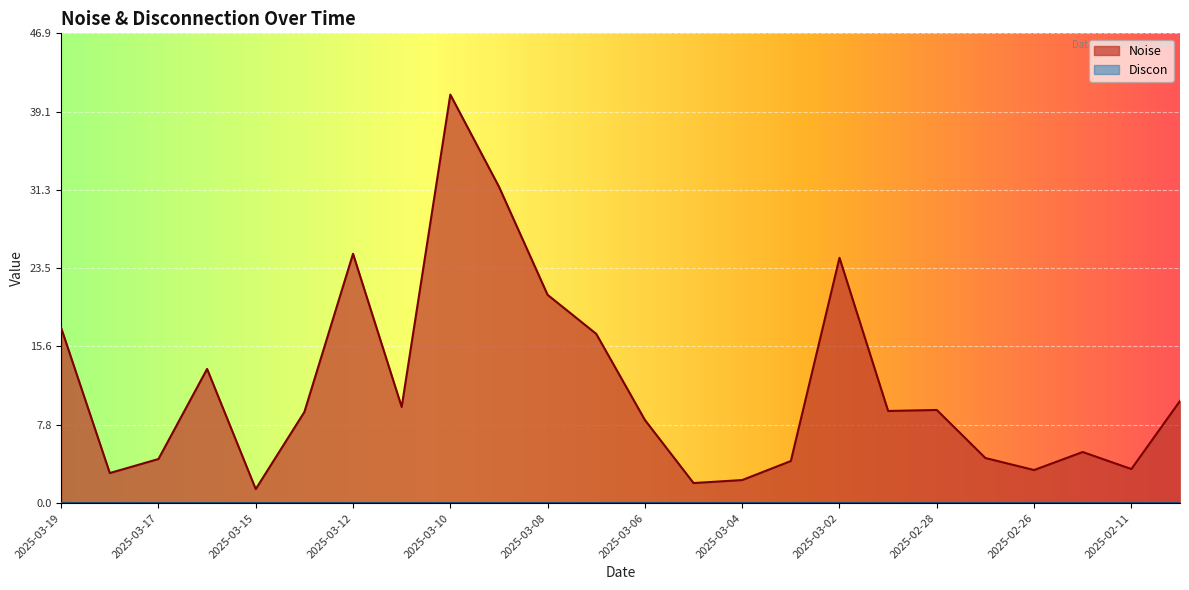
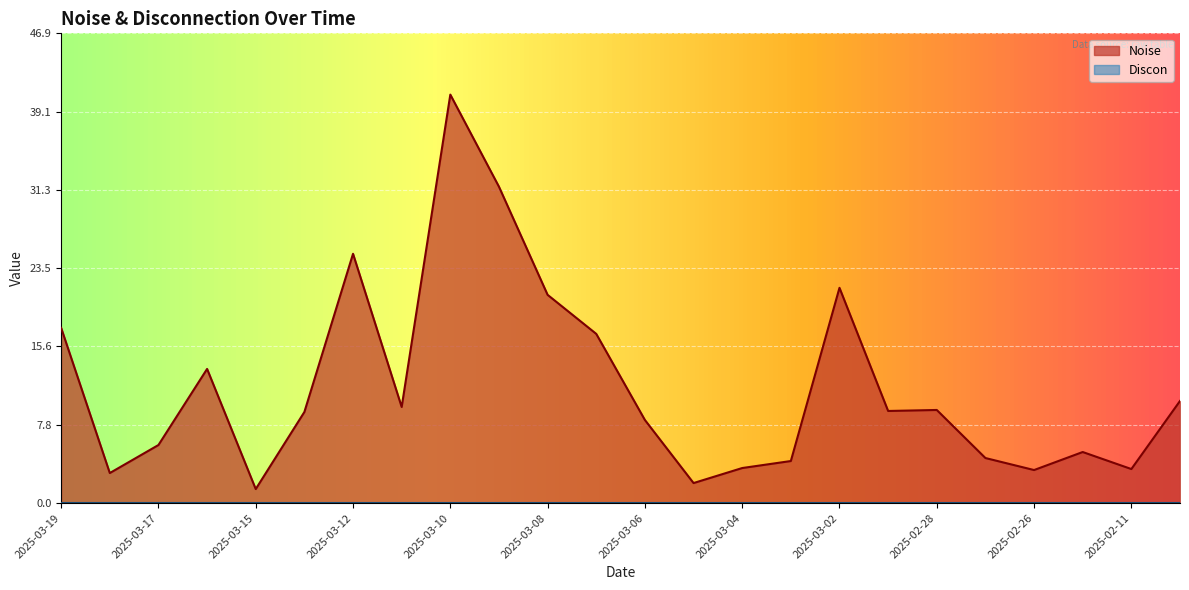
Noise, 2025-03-17: 4.4 -> 5.8
Noise, 2025-03-04: 2.3 -> 3.5
Noise, 2025-03-02: 24.5 -> 21.5
